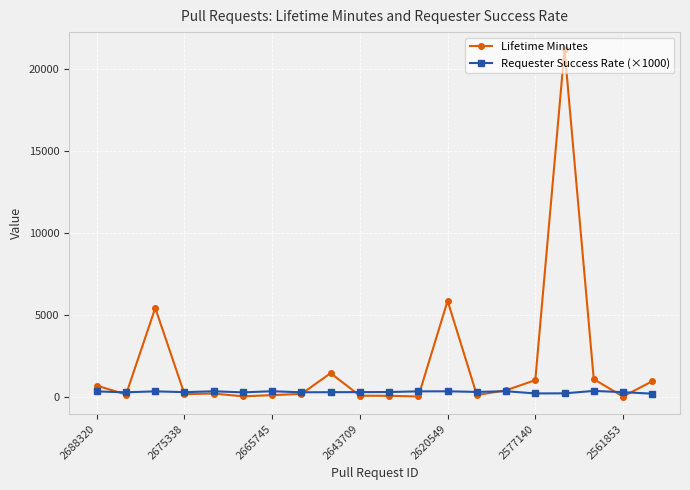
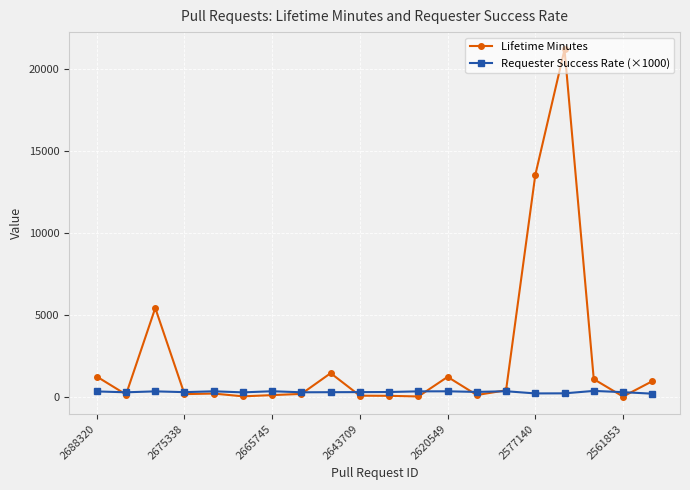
Lifetime Minutes, 2688320: 700 -> 1200
Lifetime Minutes, 2620549: 5800 -> 1200
Lifetime Minutes, 2577140: 1000 -> 13500
